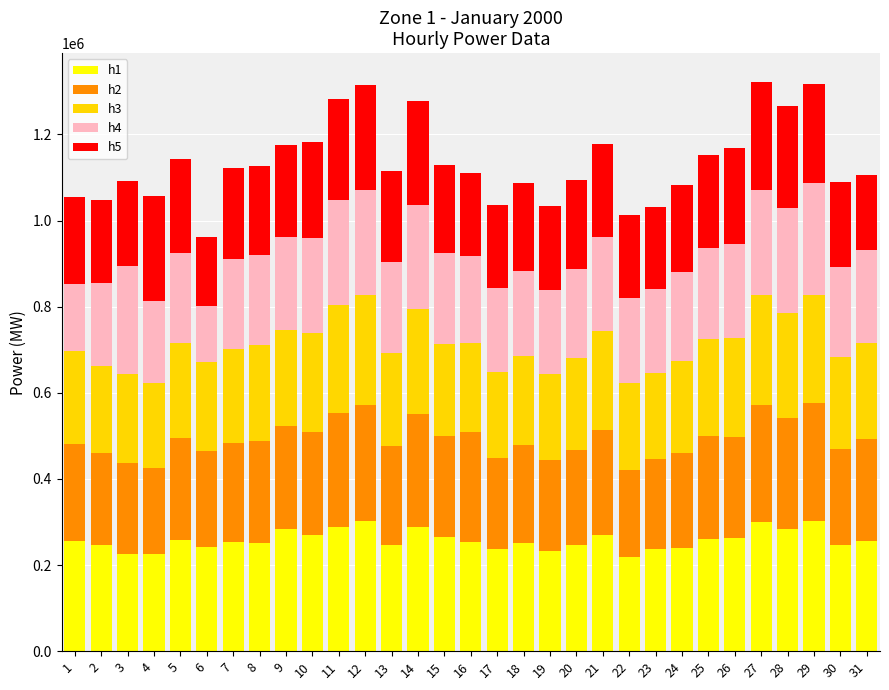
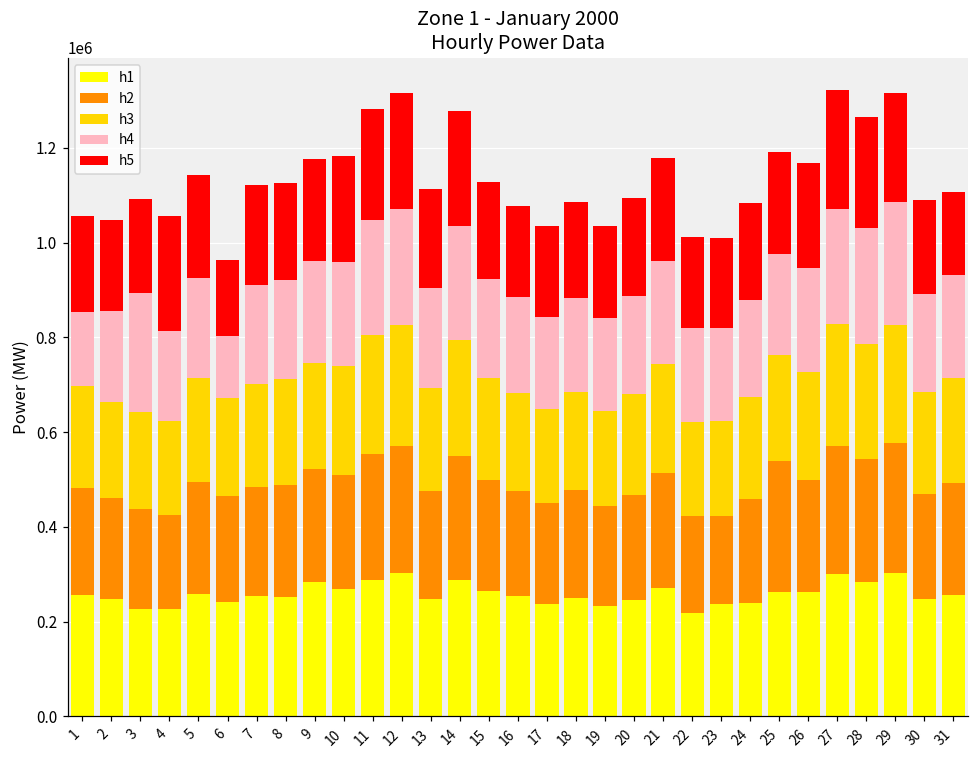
h2, 16: 260000 -> 220000
h2, 23: 210000 -> 190000
h2, 25: 240000 -> 280000
